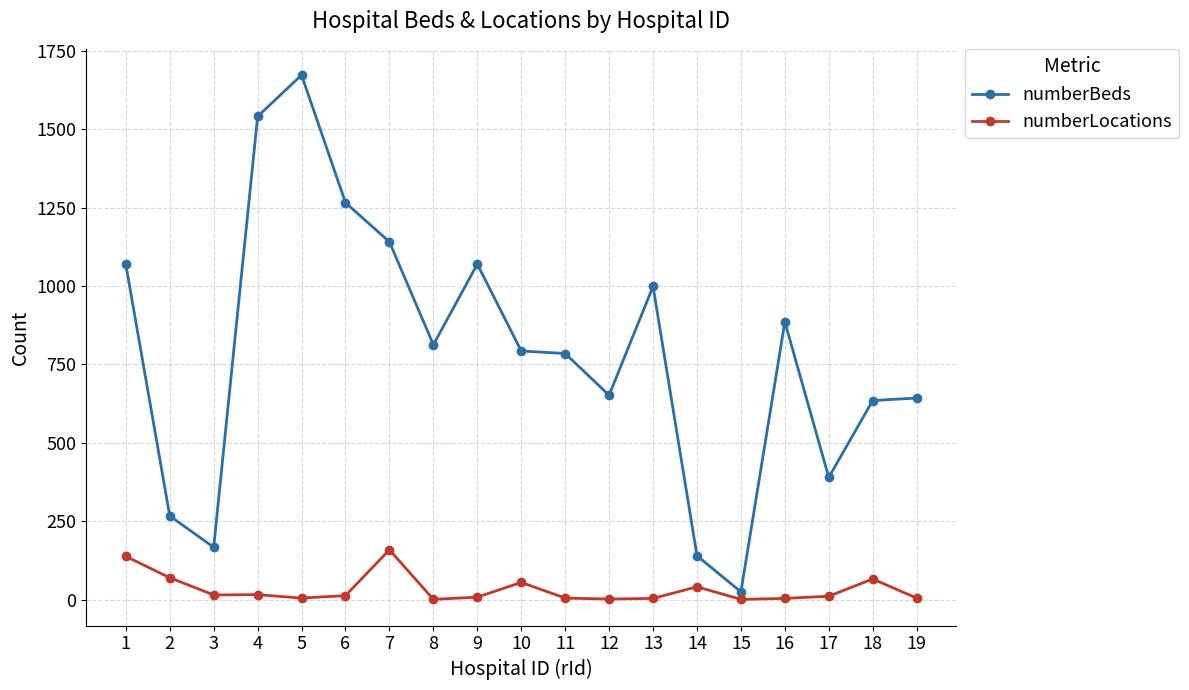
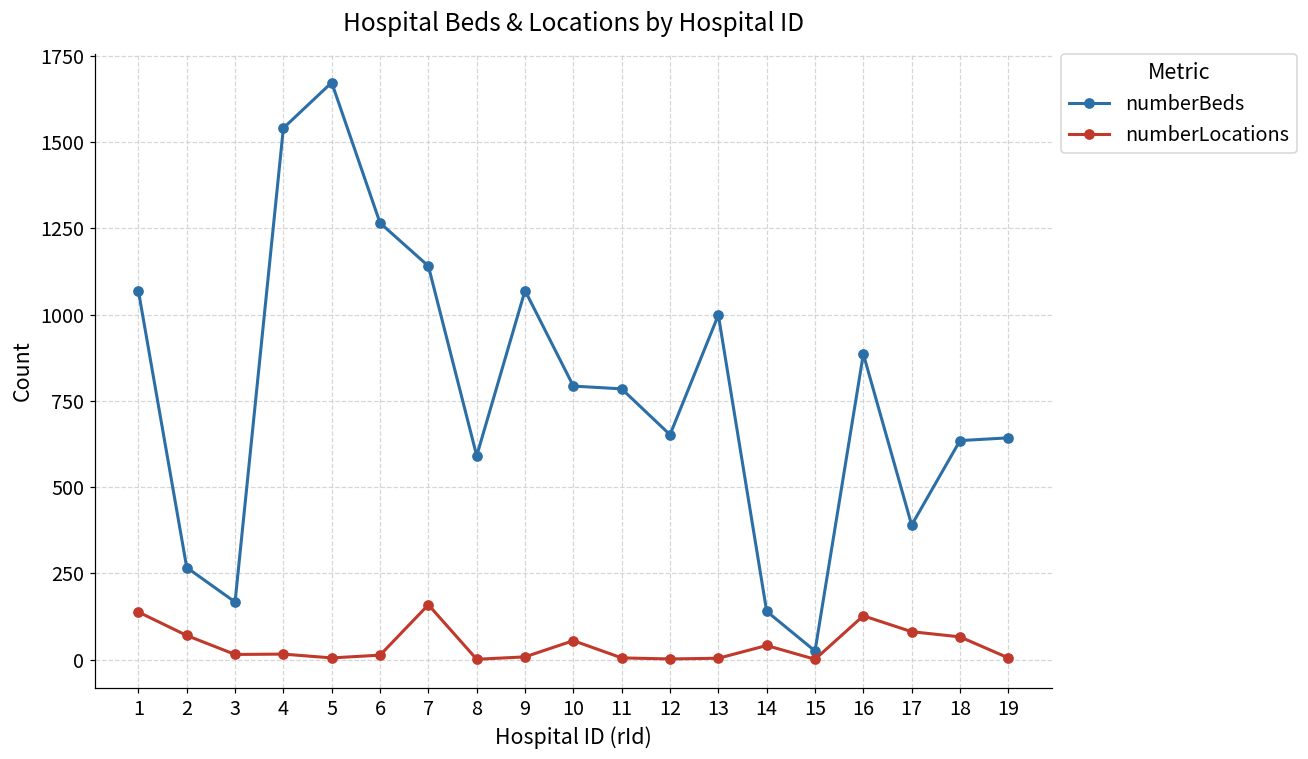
numberBeds, 8: 810 -> 590
numberLocations, 16: 0 -> 130
numberLocations, 17: 10 -> 80
